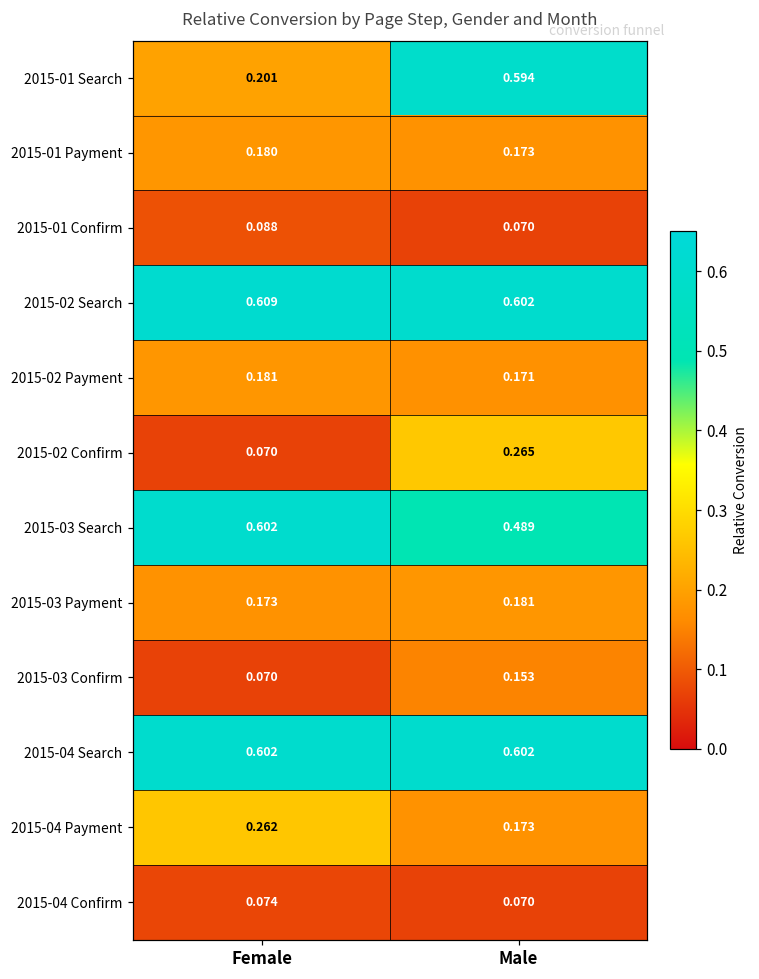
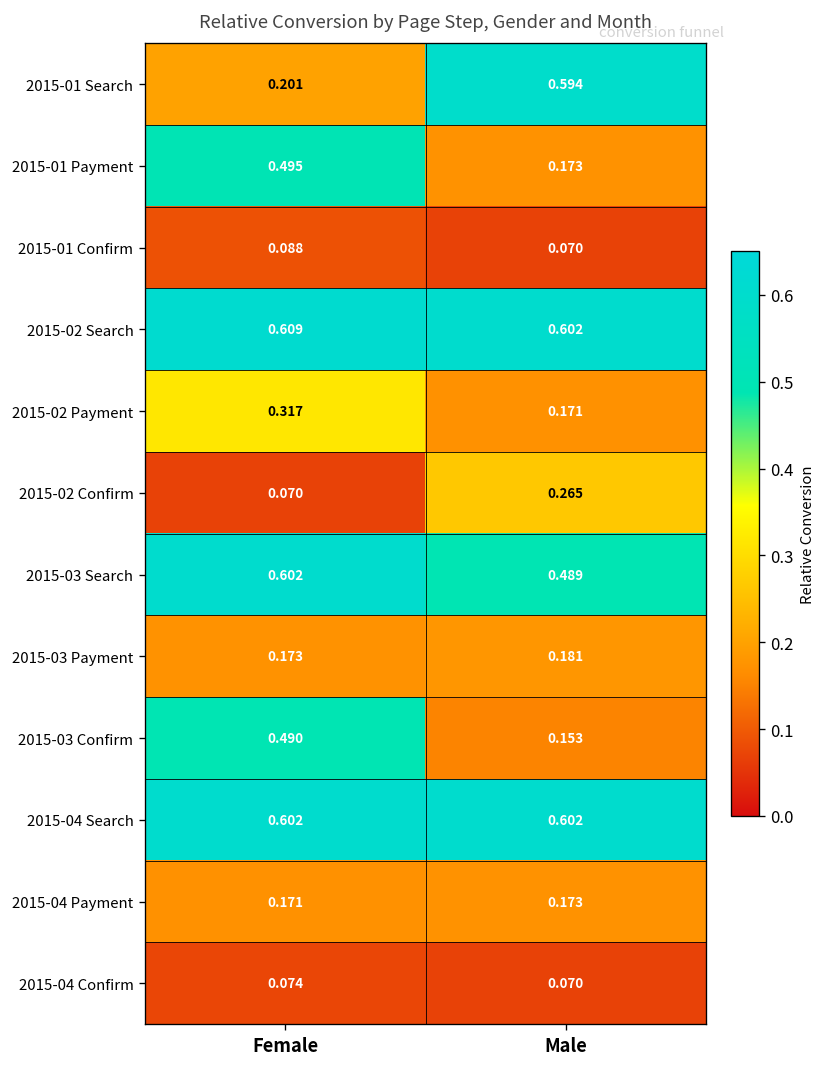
2015-01 Payment, Female: 0.180 -> 0.495
2015-02 Payment, Female: 0.181 -> 0.317
2015-03 Confirm, Female: 0.070 -> 0.490
2015-04 Payment, Female: 0.262 -> 0.171
